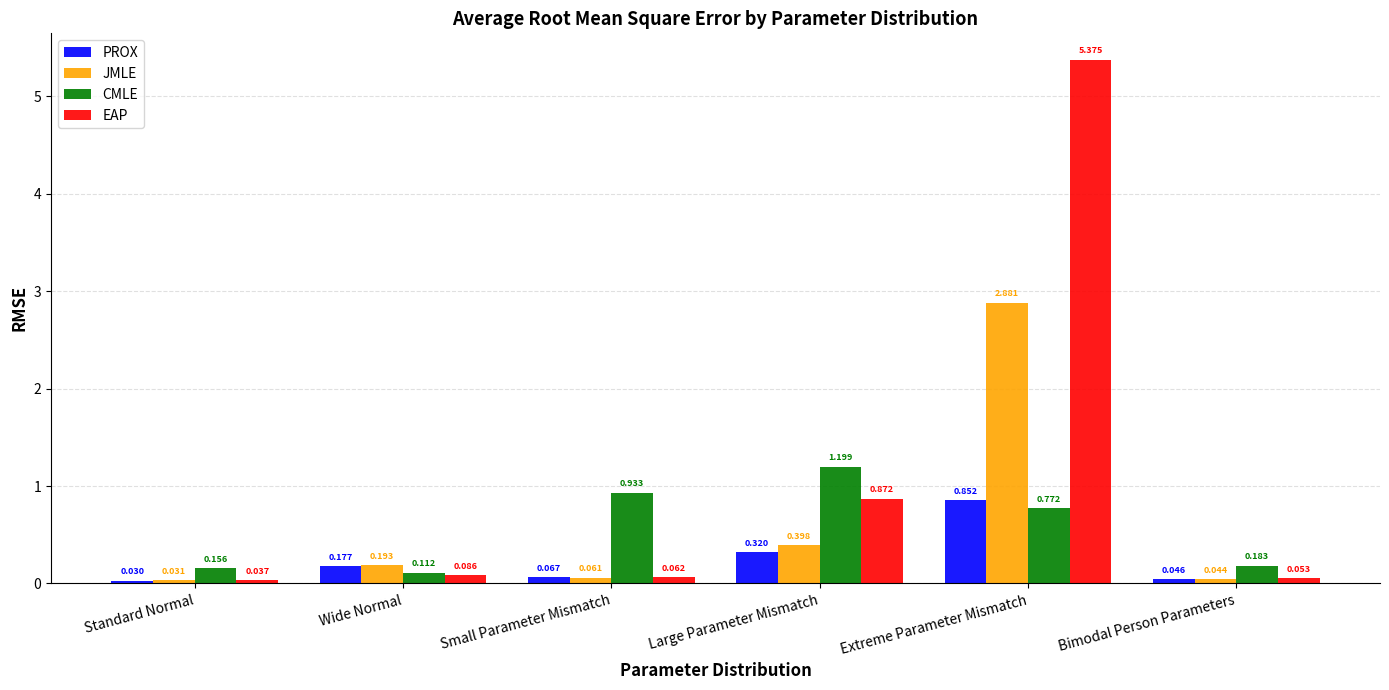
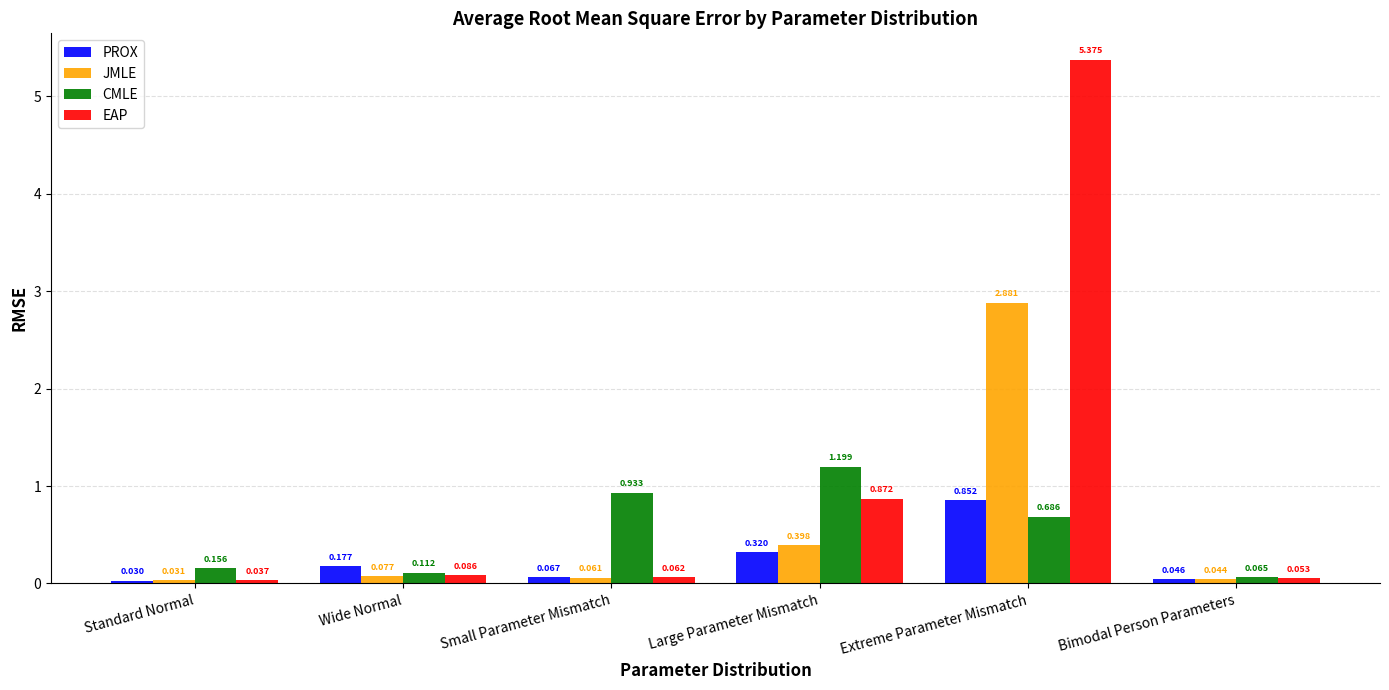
JMLE, Wide Normal: 0.193 -> 0.077
CMLE, Extreme Parameter Mismatch: 0.772 -> 0.686
CMLE, Bimodal Person Parameters: 0.183 -> 0.065
